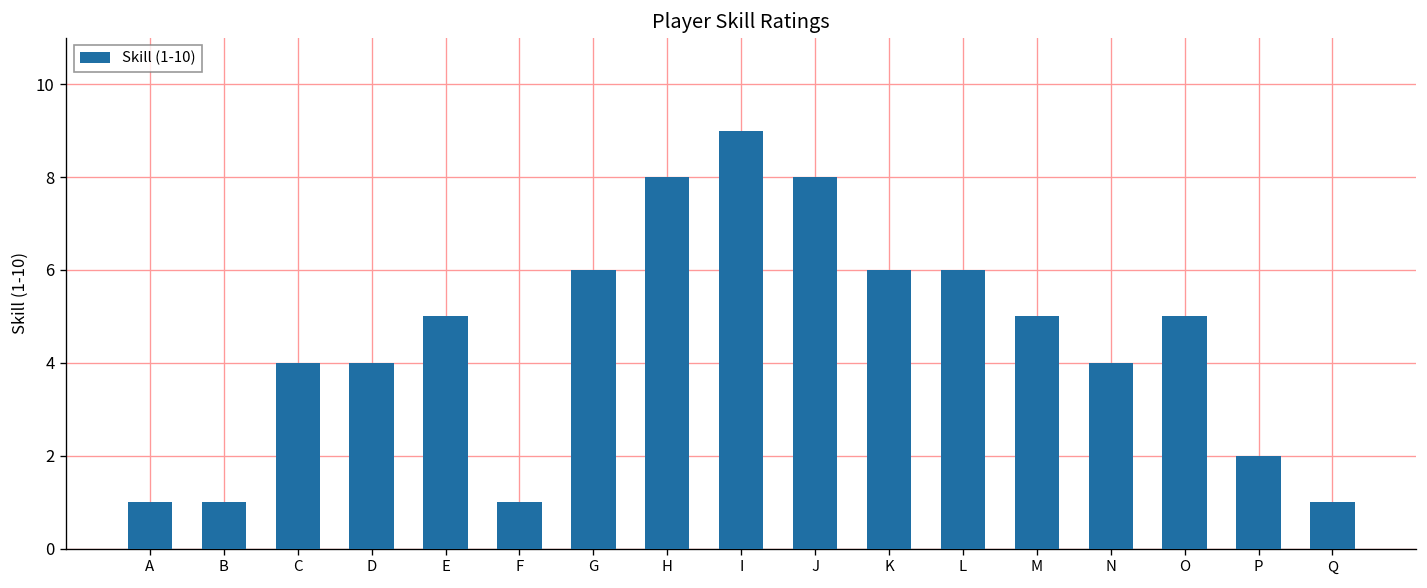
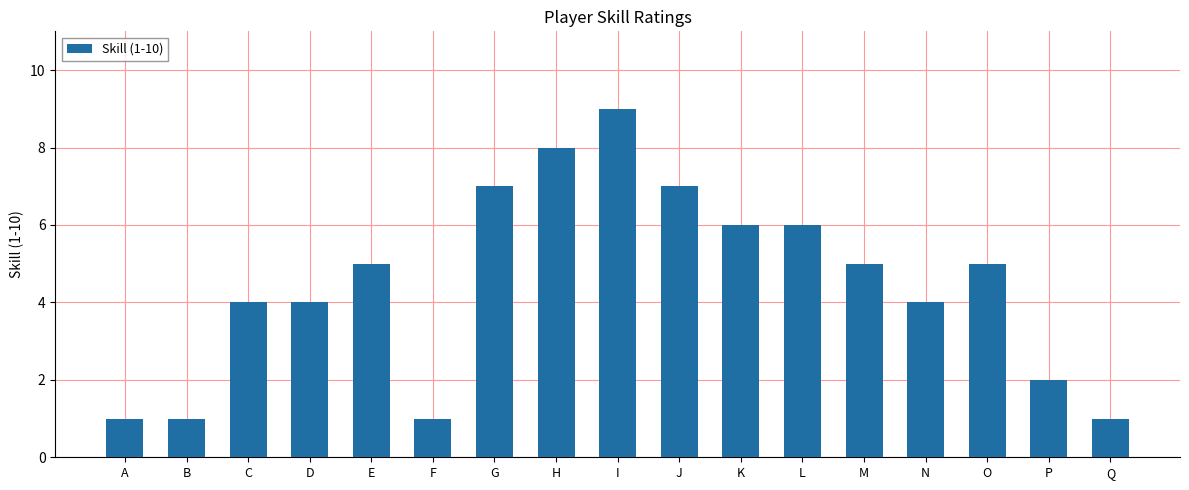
G: 6 -> 7
J: 8 -> 7
